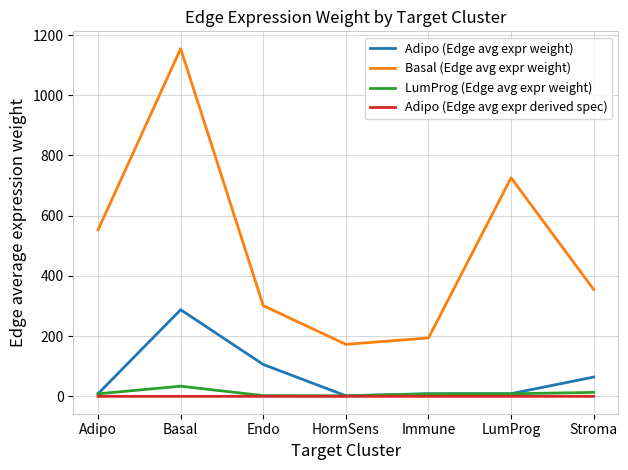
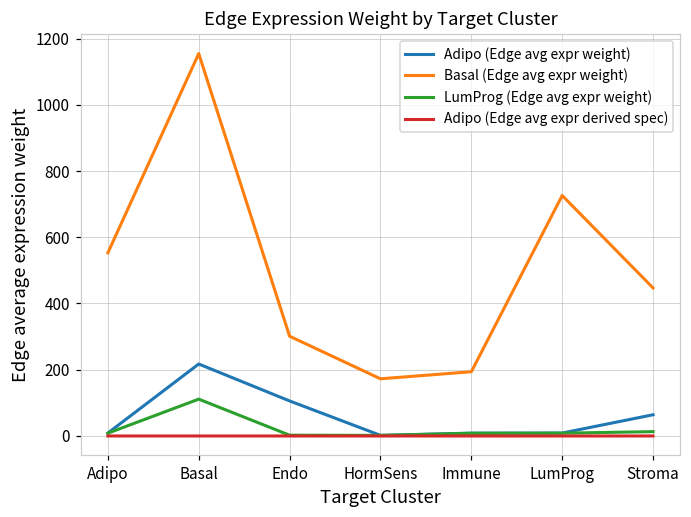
Adipo (Edge avg expr weight), Basal: 290 -> 220
LumProg (Edge avg expr weight), Basal: 30 -> 110
Basal (Edge avg expr weight), Stroma: 350 -> 450
